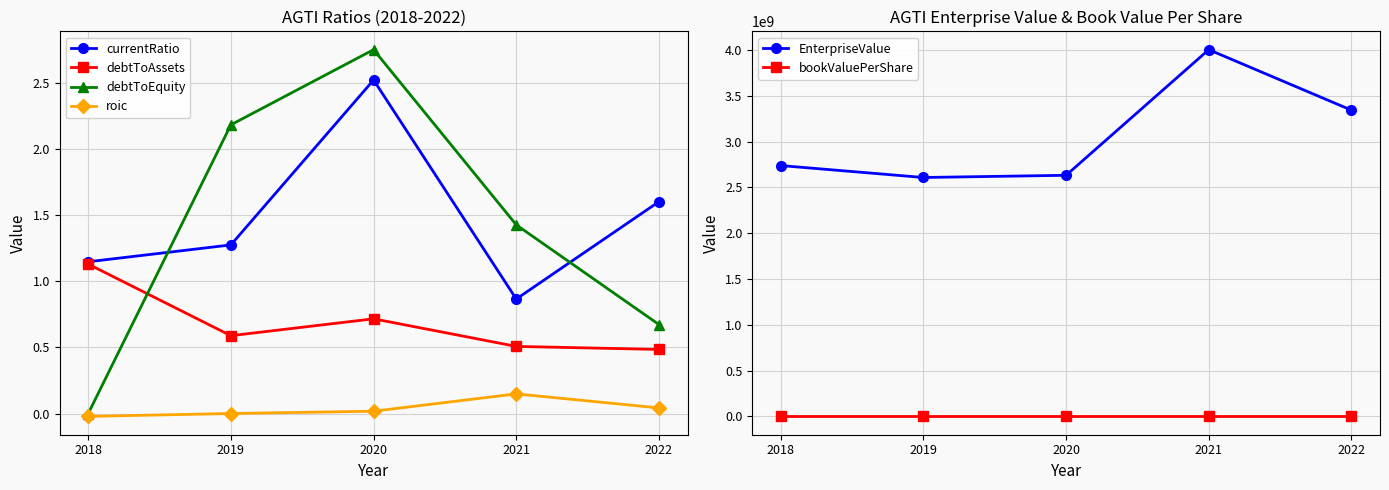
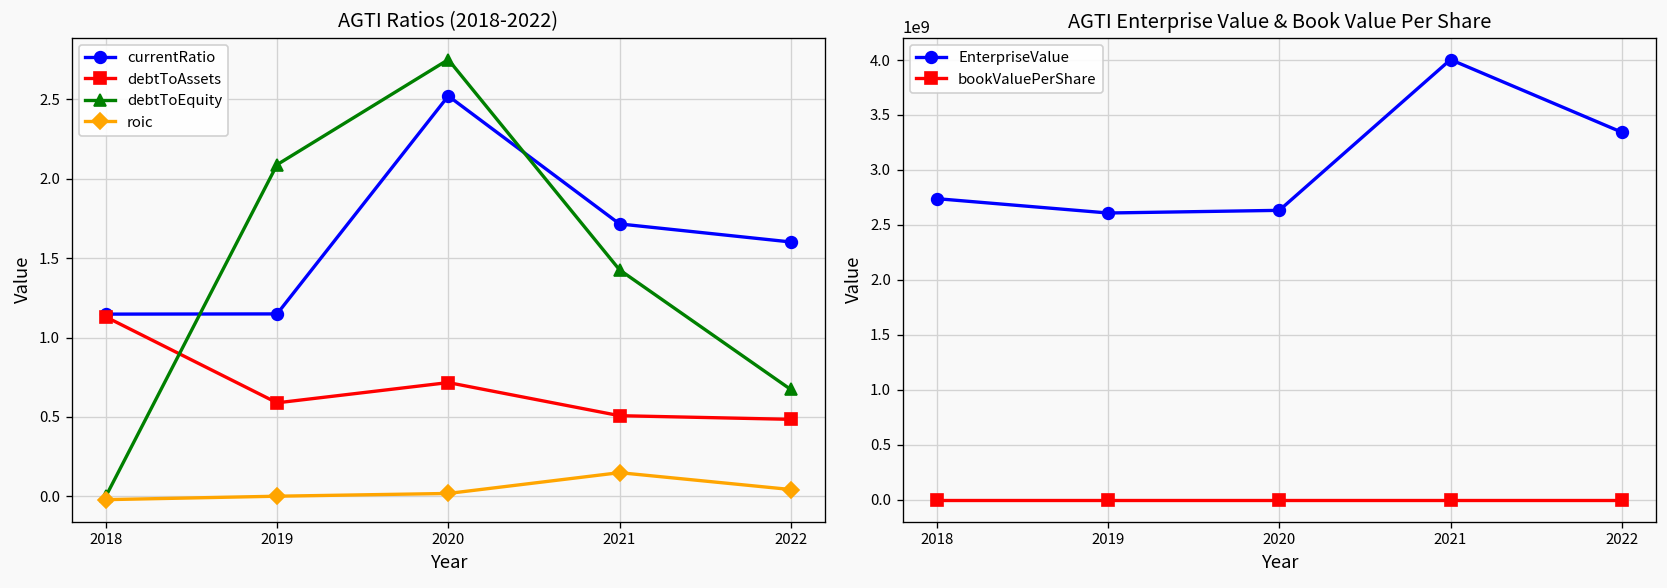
AGTI Ratios (2018-2022), currentRatio, 2019: 1.28 -> 1.15
AGTI Ratios (2018-2022), debtToEquity, 2019: 2.18 -> 2.09
AGTI Ratios (2018-2022), currentRatio, 2021: 0.87 -> 1.72
